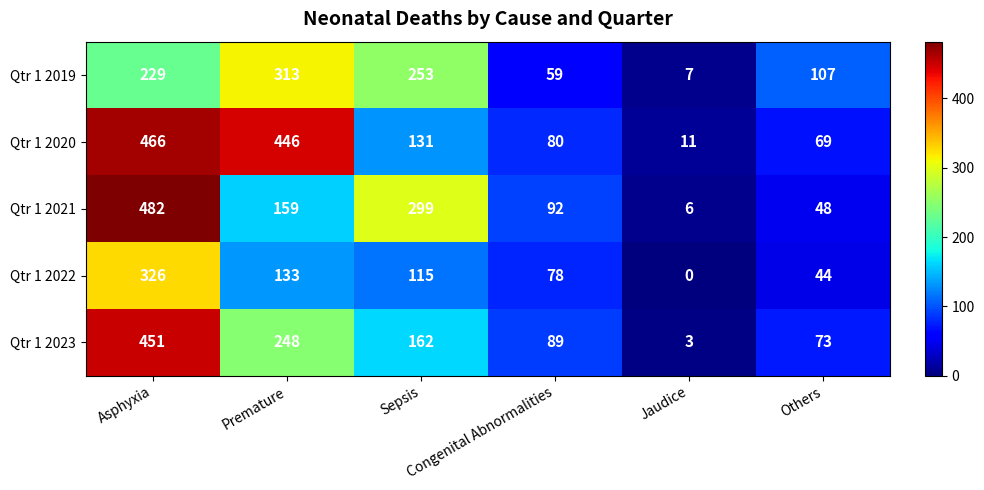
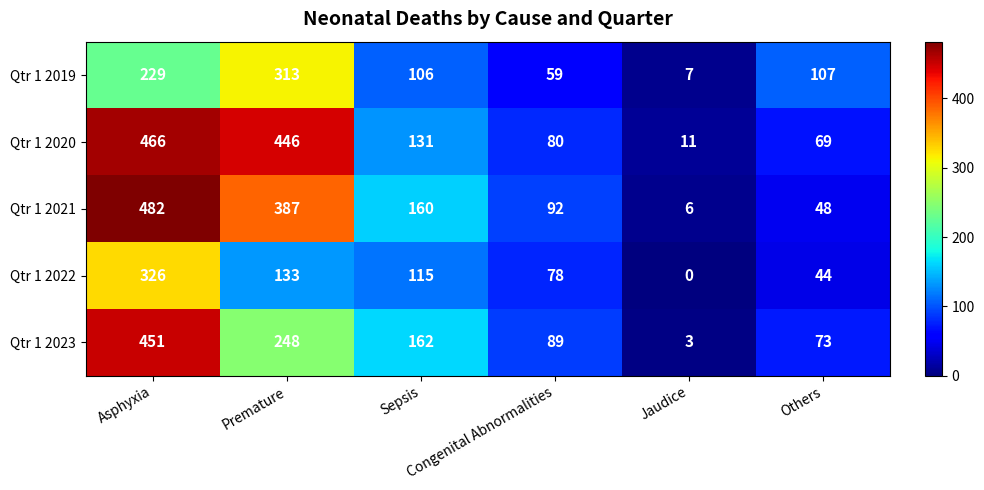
Qtr 1 2019, Sepsis: 253 -> 106
Qtr 1 2021, Premature: 159 -> 387
Qtr 1 2021, Sepsis: 299 -> 160
